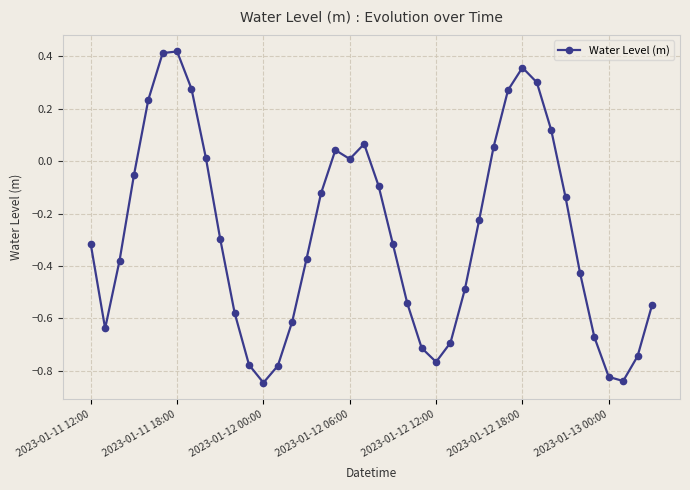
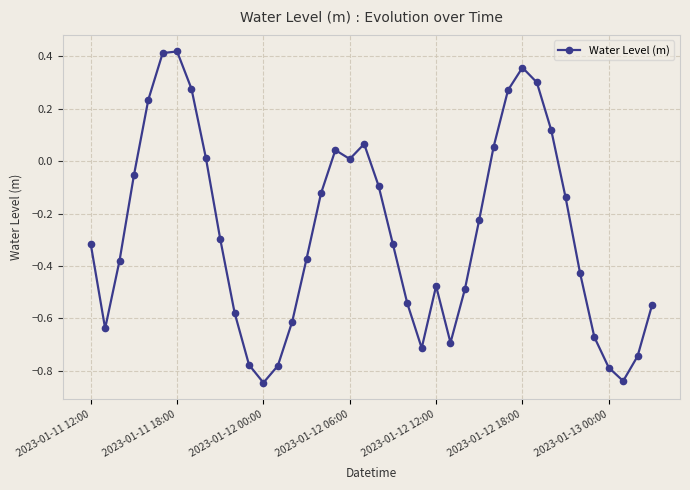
2023-01-12 12:00: -0.77 -> -0.48
2023-01-13 00:00: -0.82 -> -0.79
